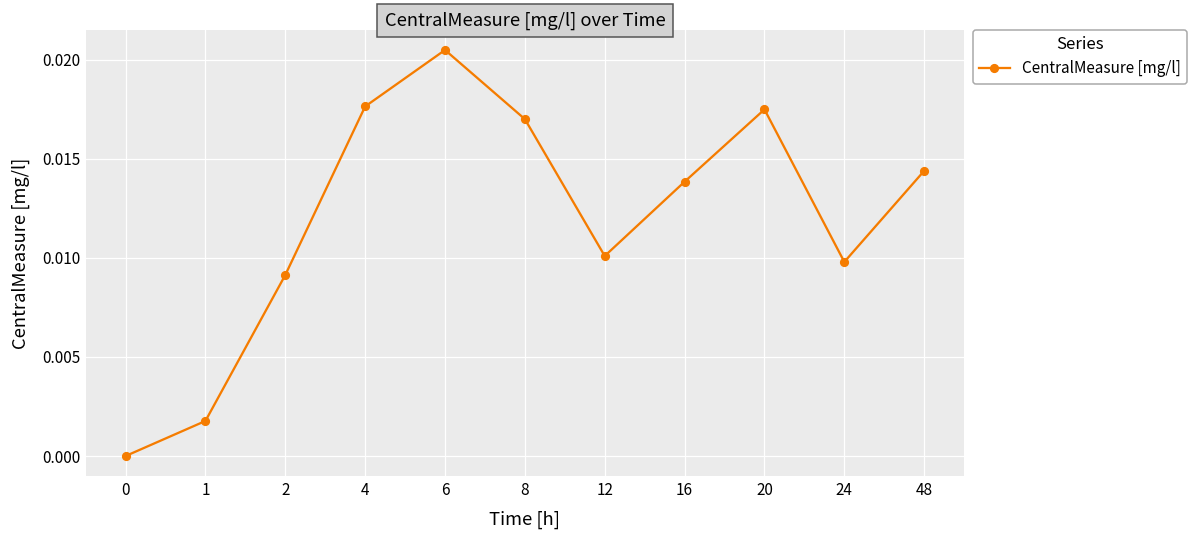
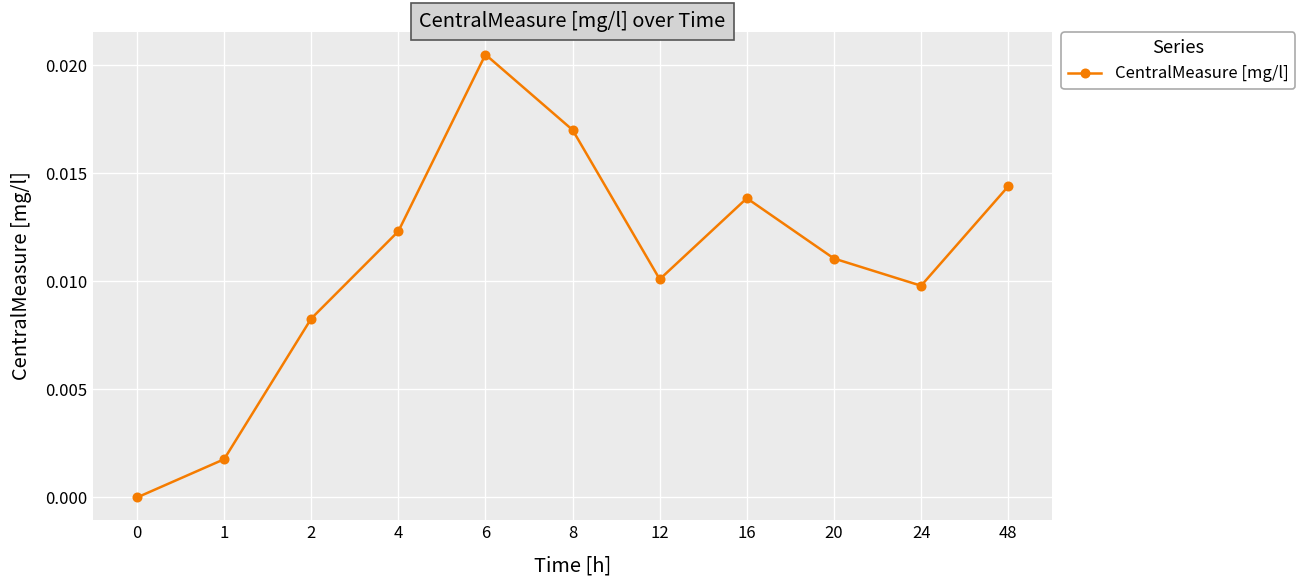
2: 0.0091 -> 0.0083
4: 0.0177 -> 0.0123
20: 0.0175 -> 0.0111
